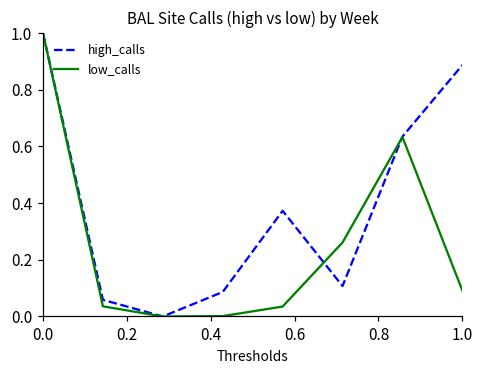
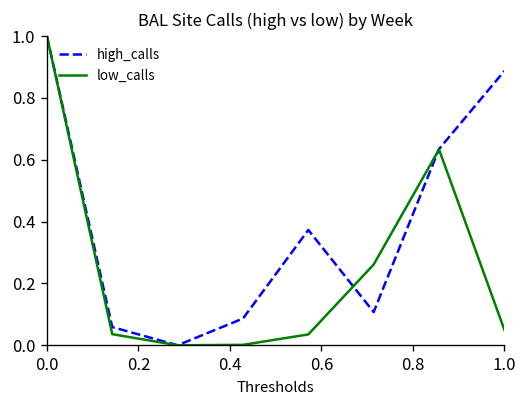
low_calls, 1.0: 0.09 -> 0.05
